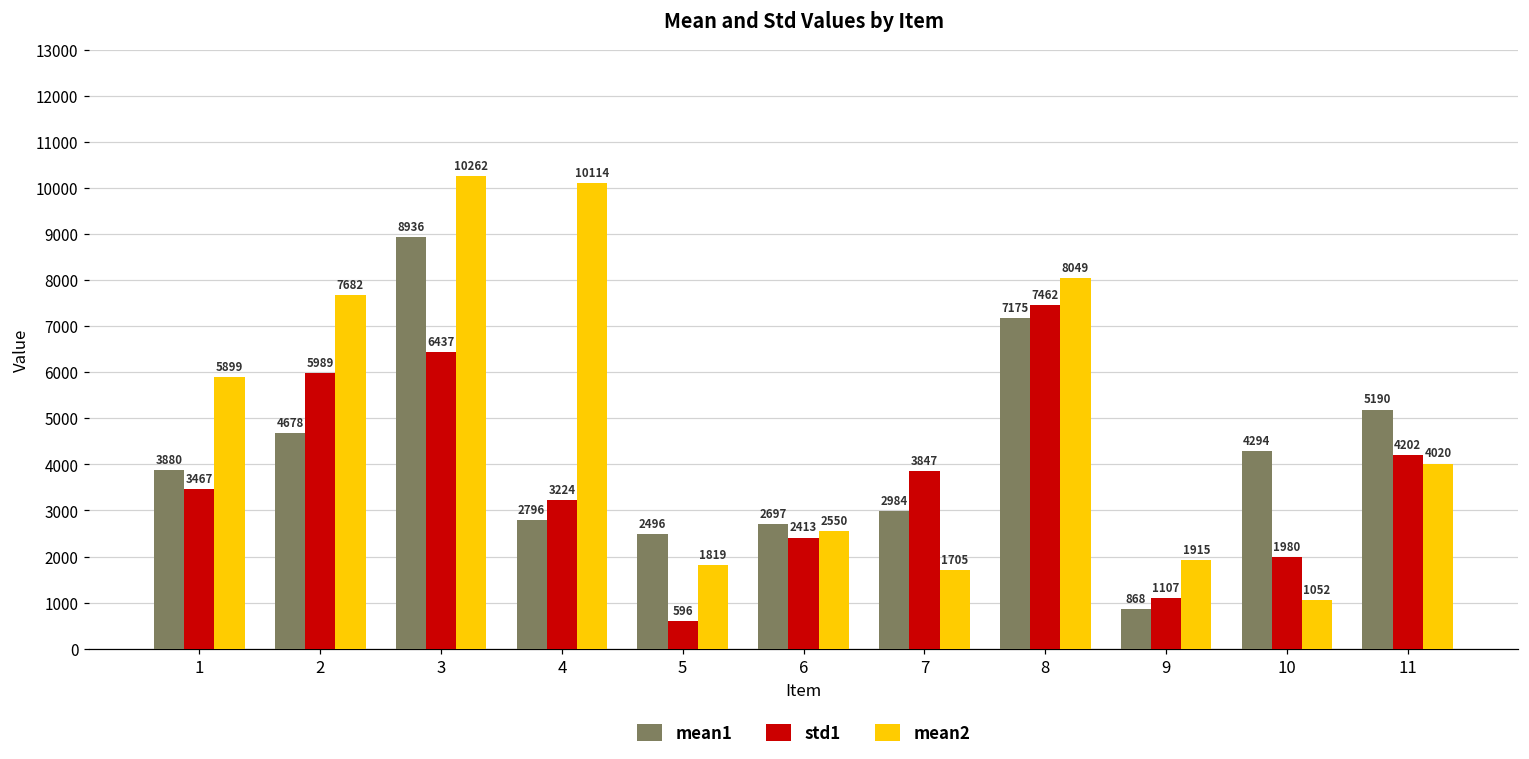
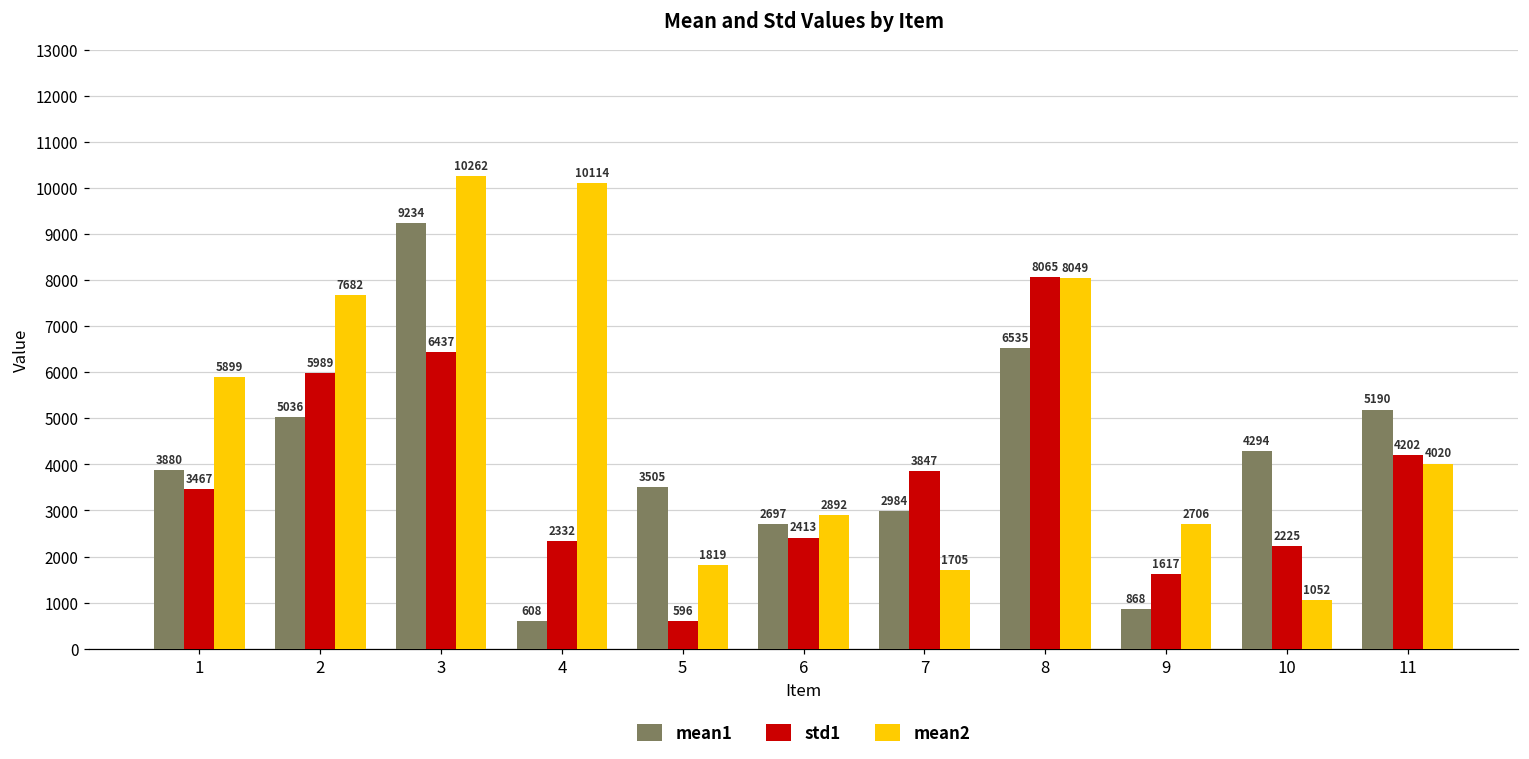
mean1, 2: 4678 -> 5036
mean1, 3: 8936 -> 9234
mean1, 4: 2796 -> 608
std1, 4: 3224 -> 2332
mean1, 5: 2496 -> 3505
mean2, 6: 2550 -> 2892
mean1, 8: 7175 -> 6535
std1, 8: 7462 -> 8065
std1, 9: 1107 -> 1617
mean2, 9: 1915 -> 2706
std1, 10: 1980 -> 2225
